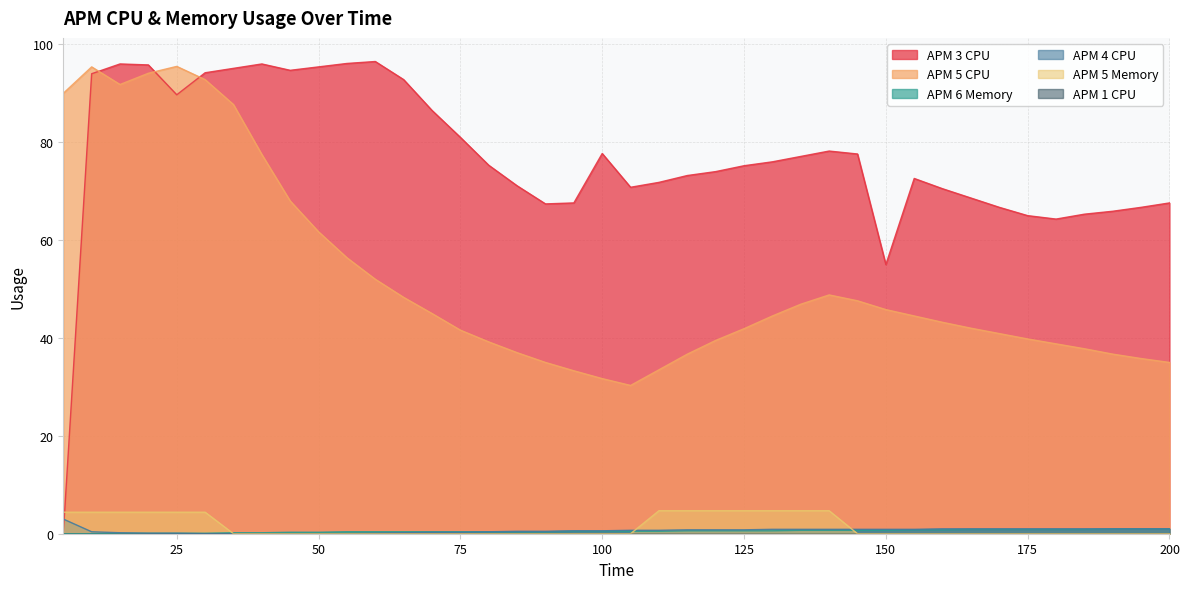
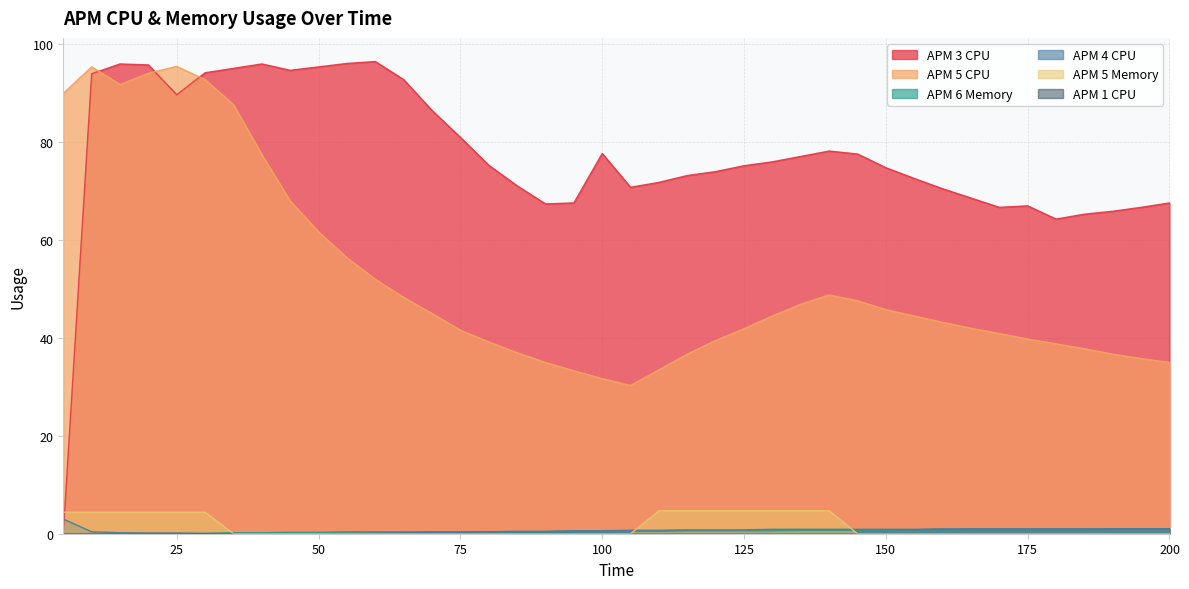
APM 3 CPU, 150: 55 -> 75
APM 3 CPU, 175: 65 -> 67
